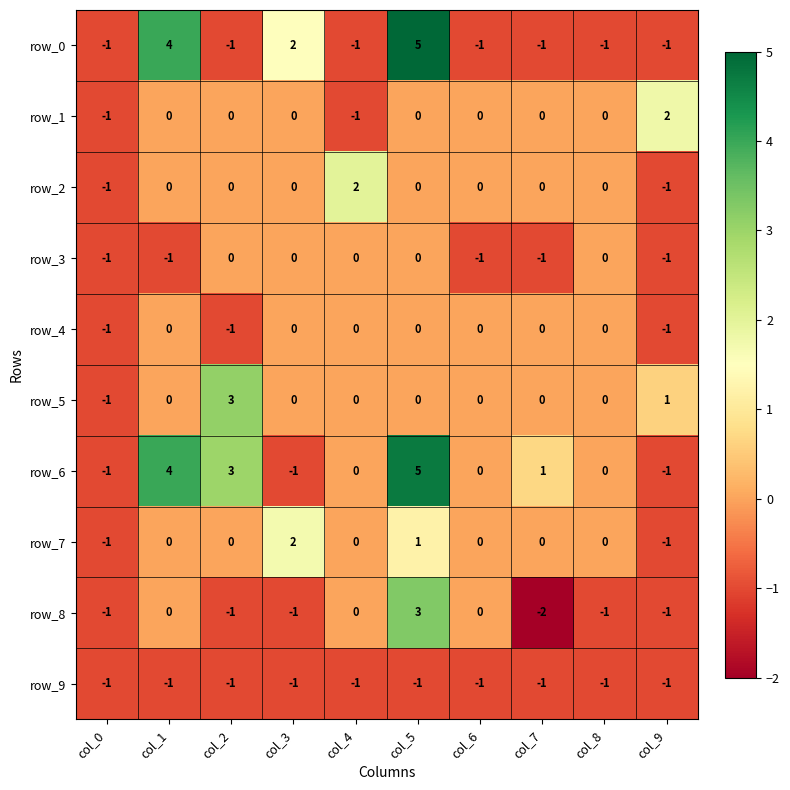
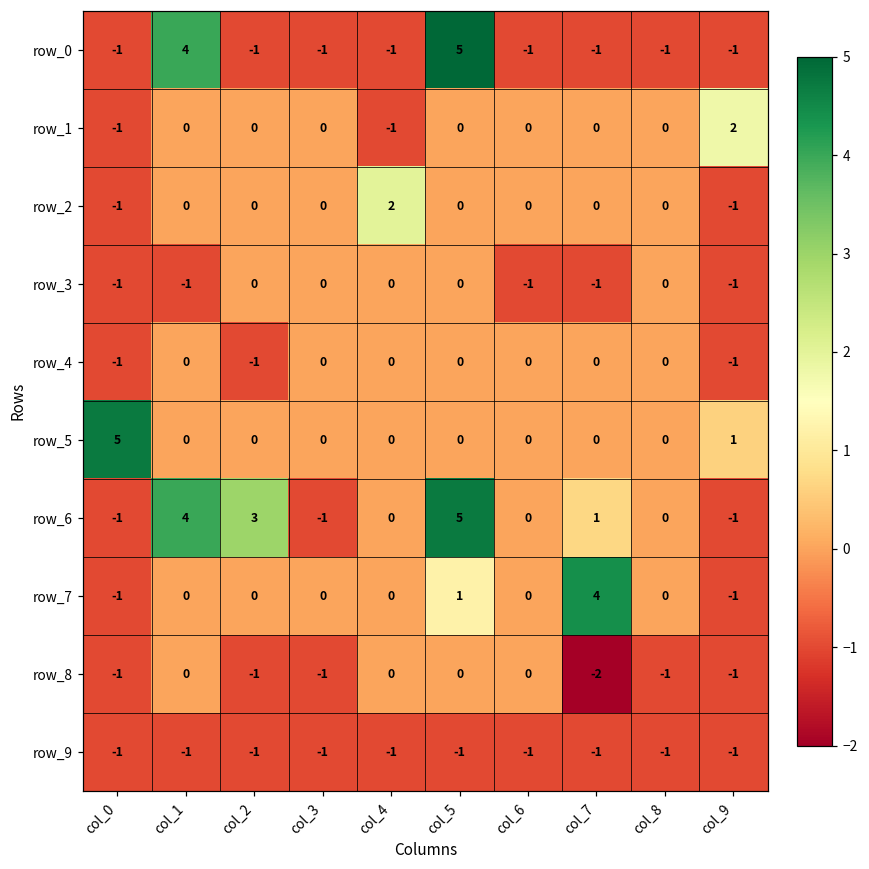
row_0, col_3: 2 -> -1
row_5, col_0: -1 -> 5
row_5, col_2: 3 -> 0
row_7, col_3: 2 -> 0
row_7, col_7: 0 -> 4
row_8, col_5: 3 -> 0
